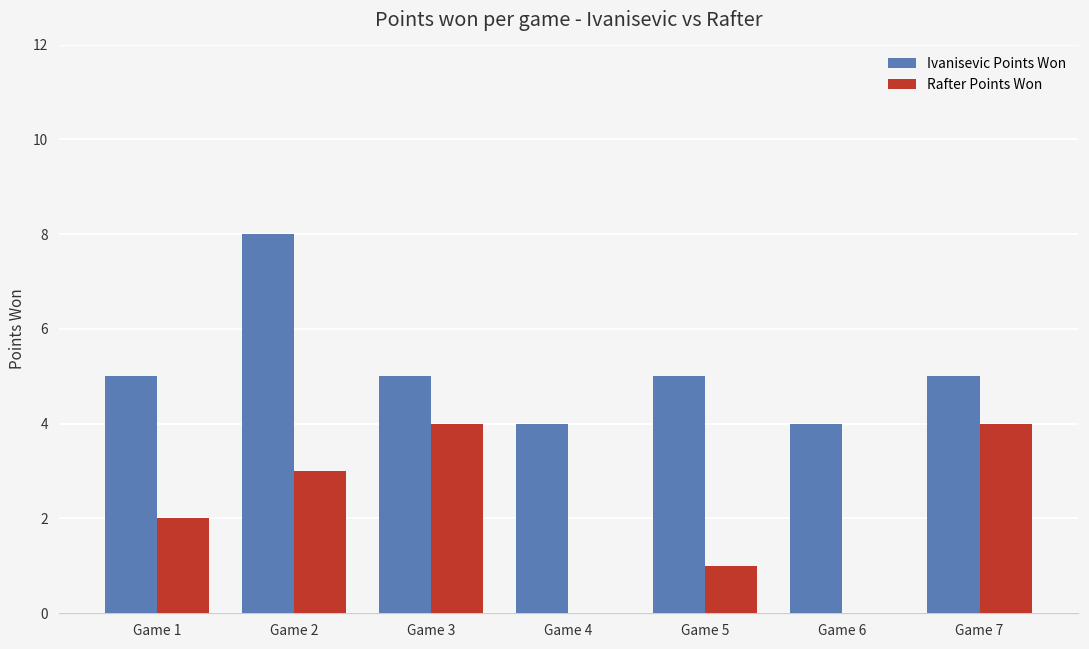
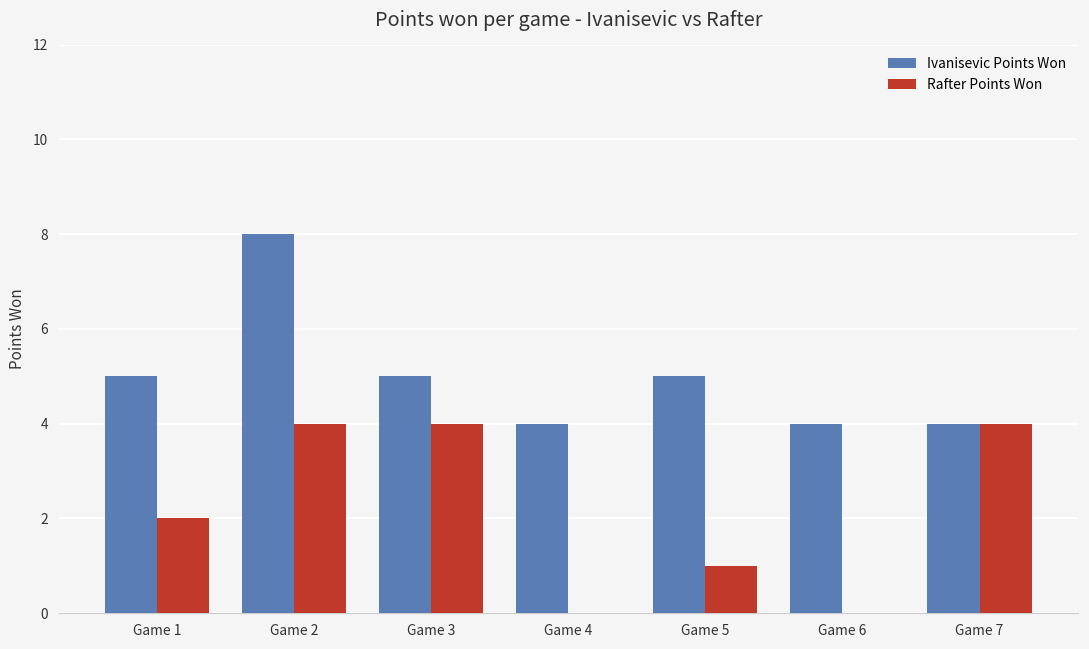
Rafter Points Won, Game 2: 3 -> 4
Ivanisevic Points Won, Game 7: 5 -> 4
